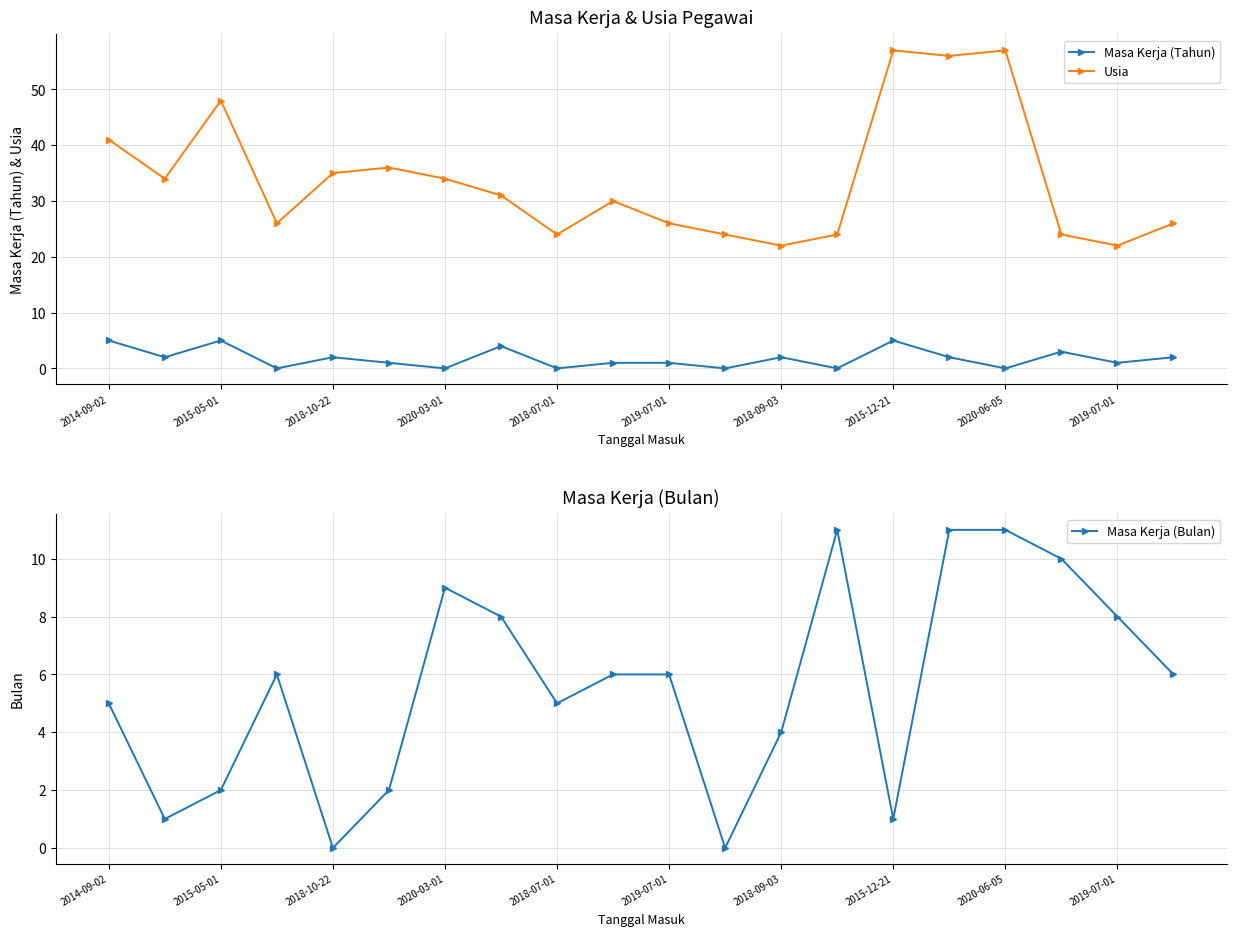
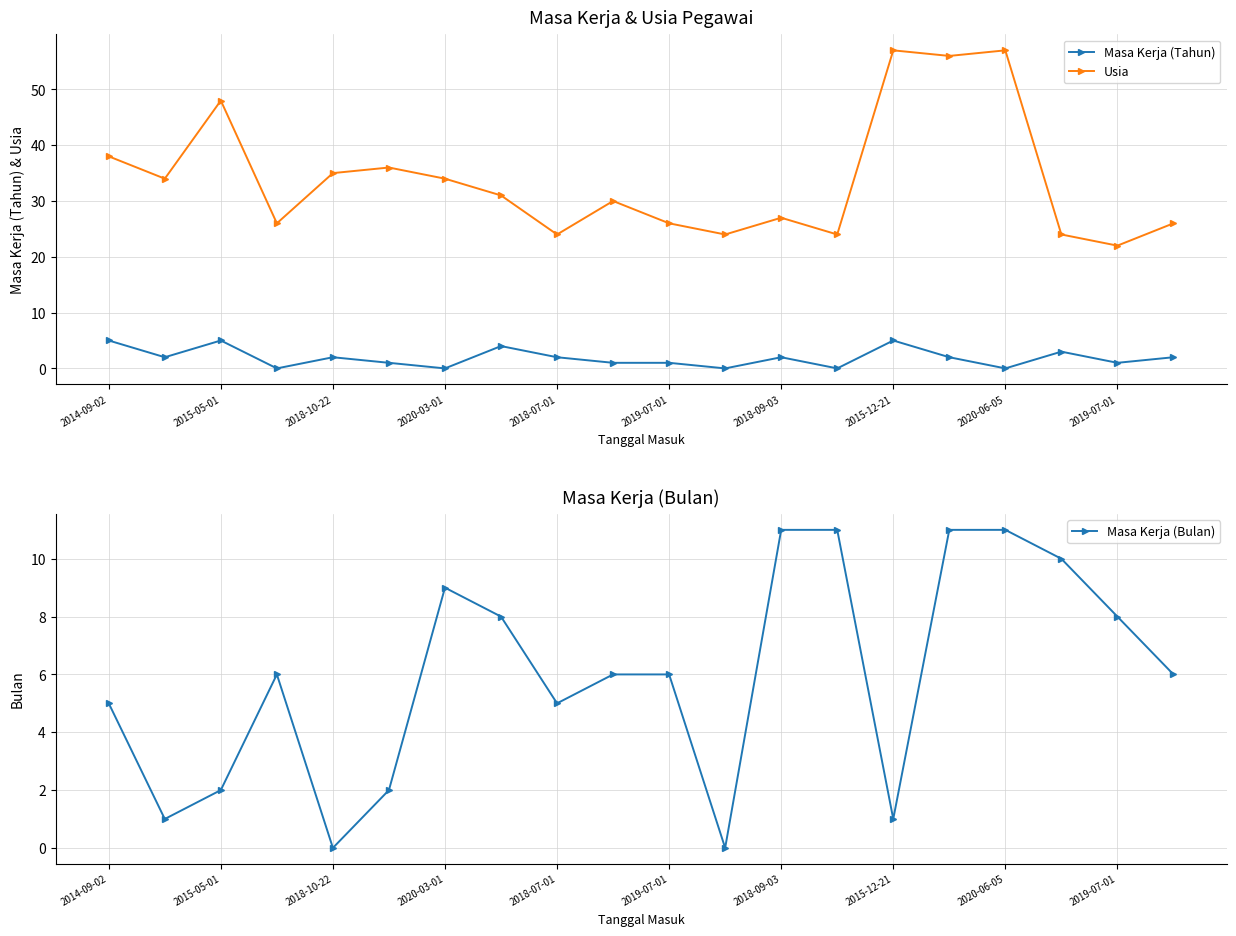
Masa Kerja & Usia Pegawai, Usia, 2014-09-02: 41 -> 38
Masa Kerja & Usia Pegawai, Masa Kerja (Tahun), 2018-07-01: 0 -> 2
Masa Kerja & Usia Pegawai, Usia, 2018-09-03: 22 -> 27
Masa Kerja (Bulan), 2018-09-03: 4 -> 11
